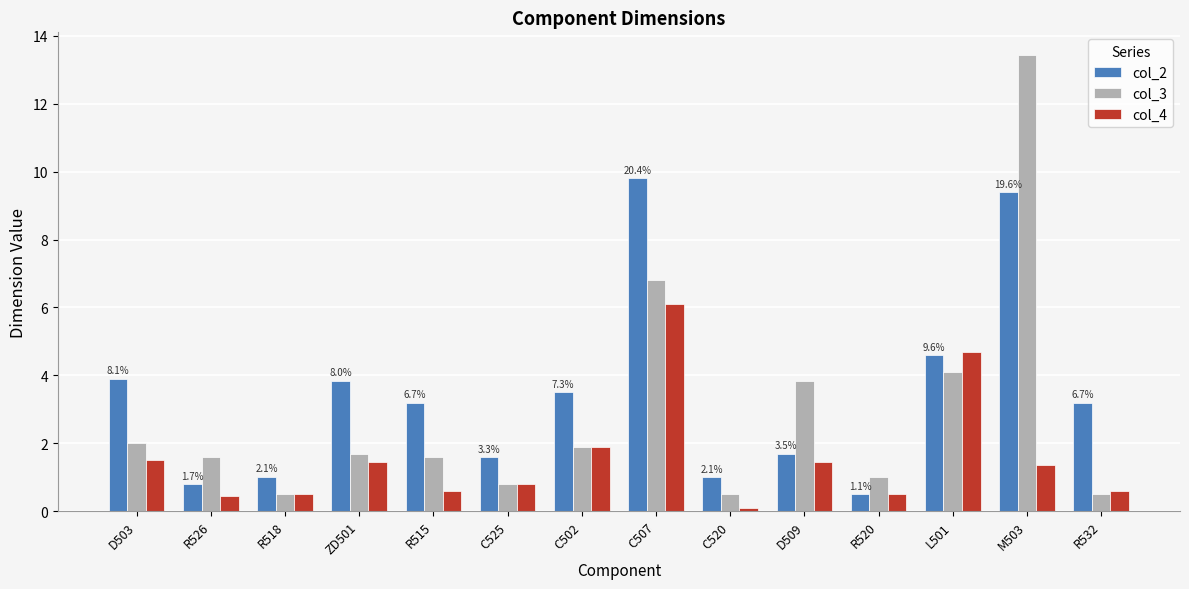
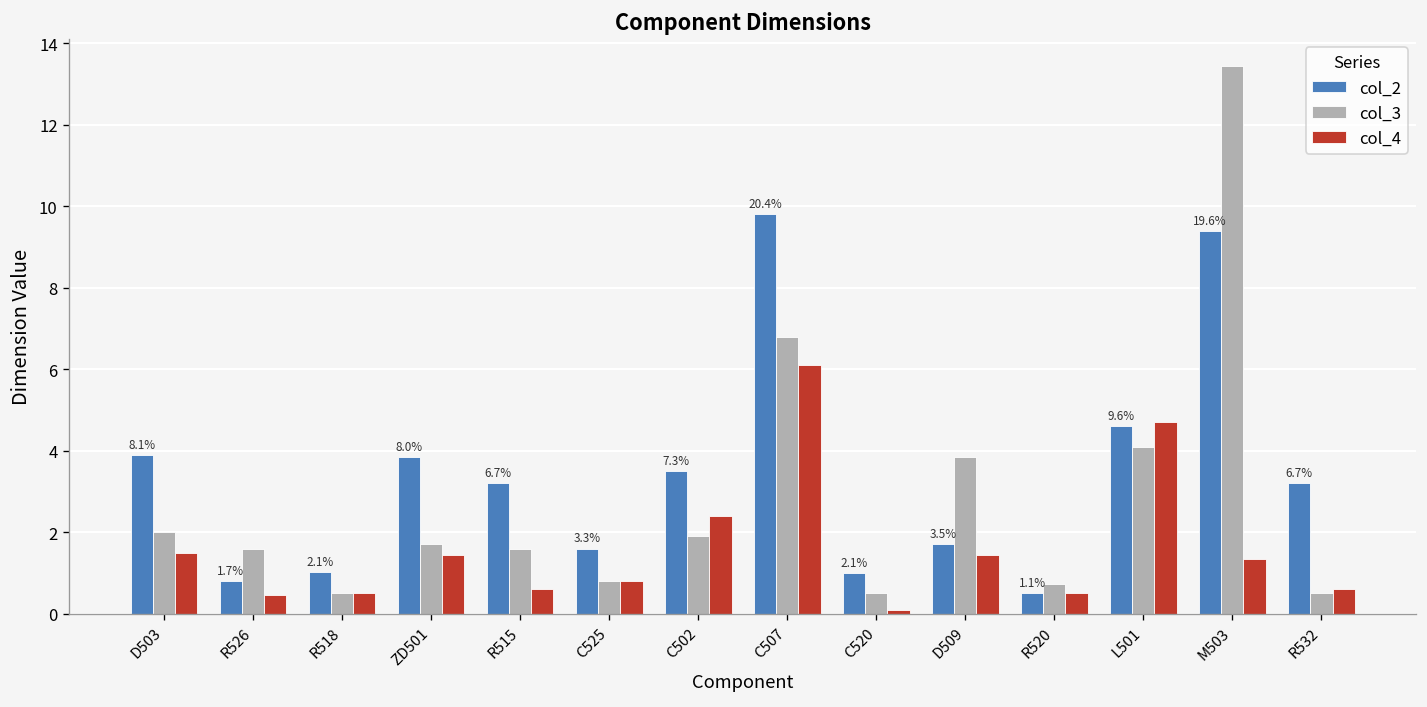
col_4, C502: 1.9 -> 2.4
col_3, R520: 1.0 -> 0.7
